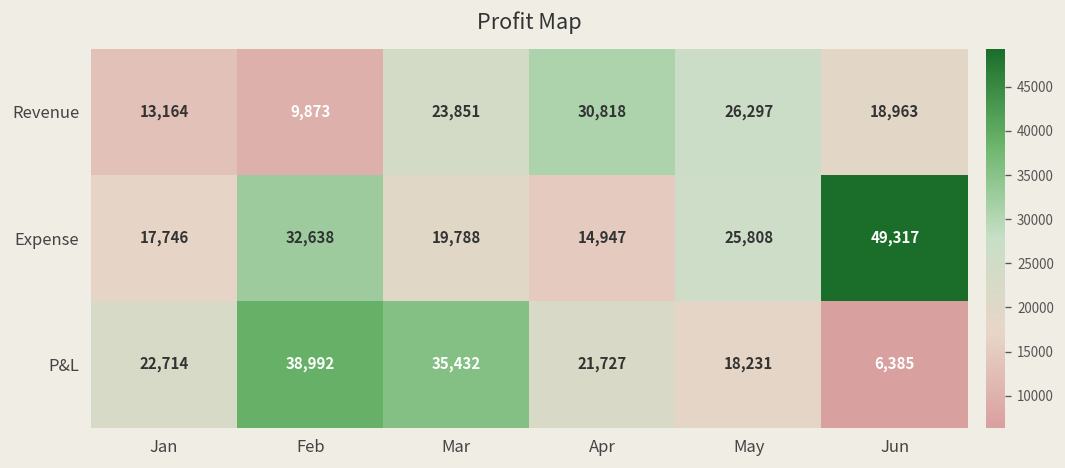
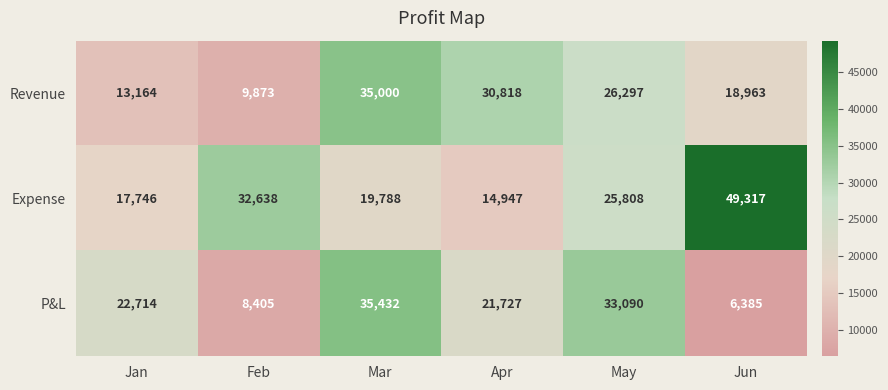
Revenue, Mar: 23,851 -> 35,000
P&L, Feb: 38,992 -> 8,405
P&L, May: 18,231 -> 33,090
